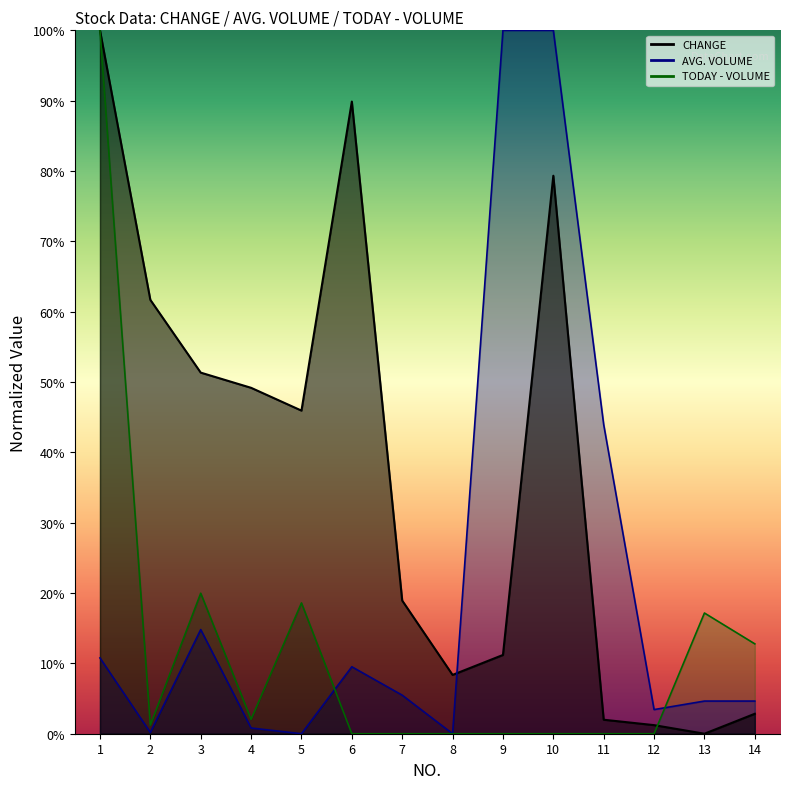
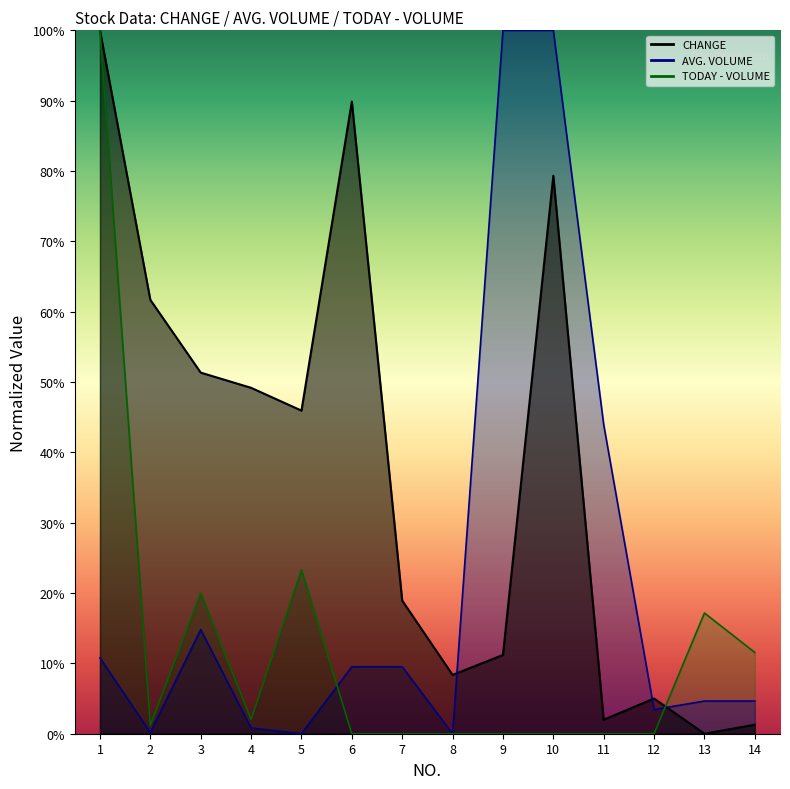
TODAY - VOLUME, 5: 19% -> 23%
AVG. VOLUME, 7: 5% -> 10%
CHANGE, 12: 1% -> 5%
CHANGE, 14: 3% -> 1%
TODAY - VOLUME, 14: 13% -> 12%
